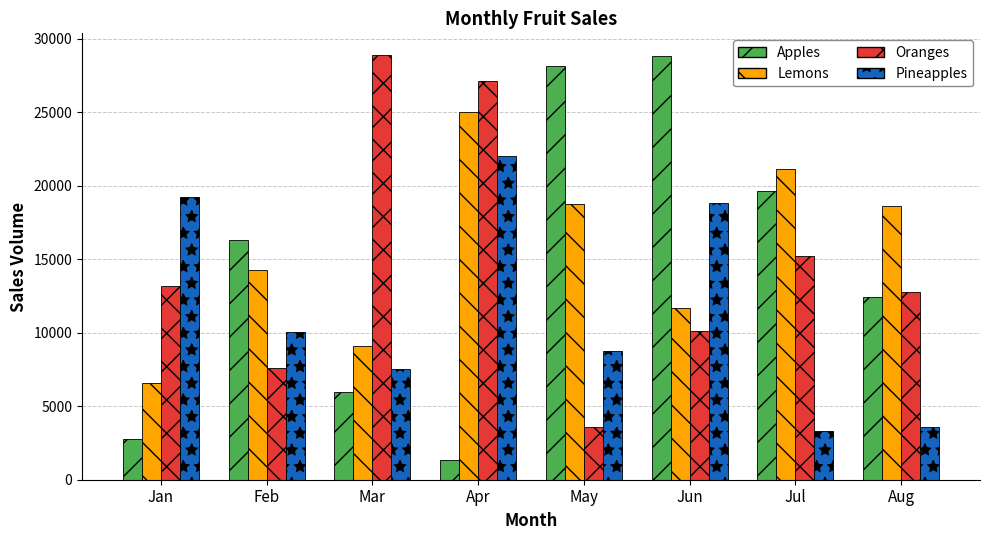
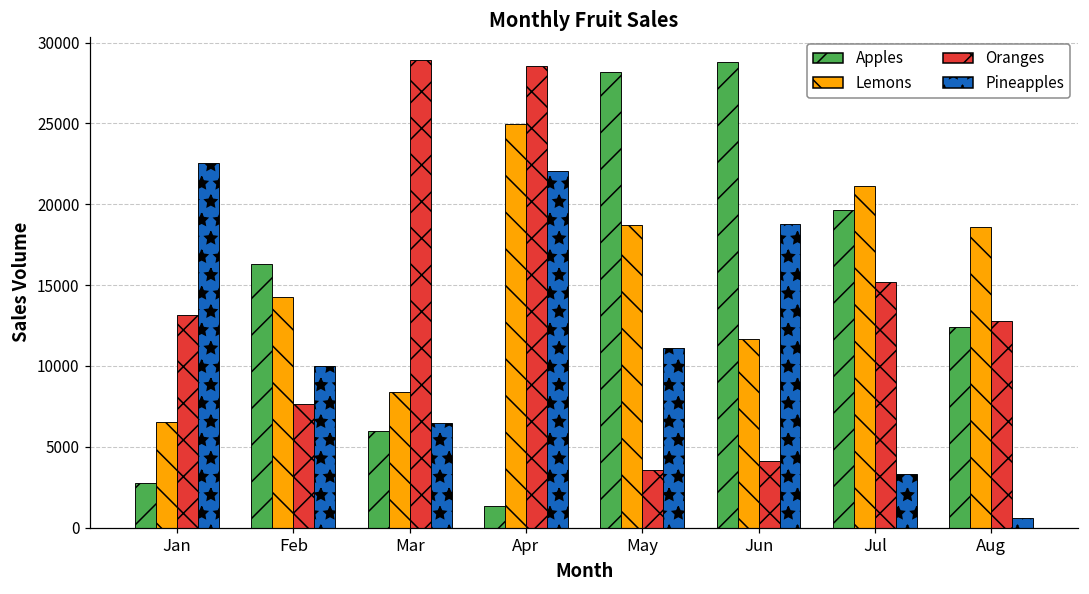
Pineapples, Jan: 19300 -> 22600
Lemons, Mar: 9100 -> 8400
Pineapples, Mar: 7600 -> 6500
Oranges, Apr: 27100 -> 28600
Pineapples, May: 8700 -> 11100
Oranges, Jun: 10100 -> 4100
Pineapples, Aug: 3600 -> 600
